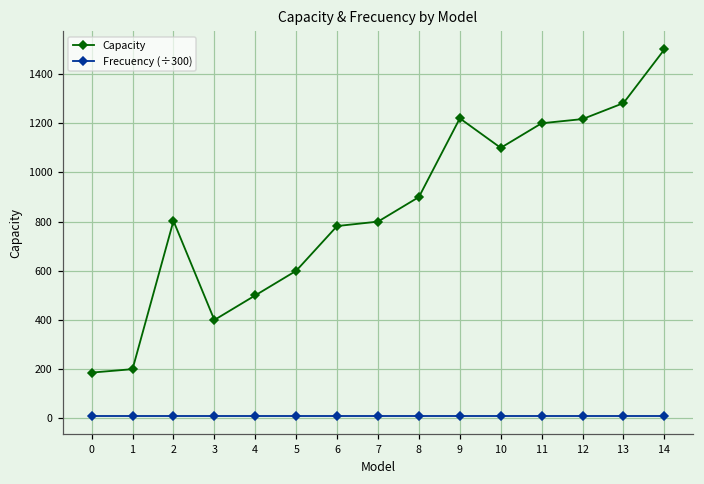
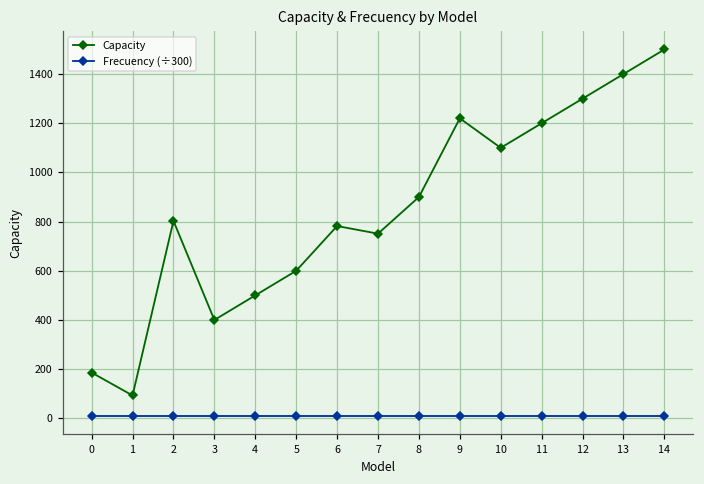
Capacity, 1: 200 -> 90
Capacity, 7: 800 -> 750
Capacity, 12: 1220 -> 1300
Capacity, 13: 1280 -> 1400
